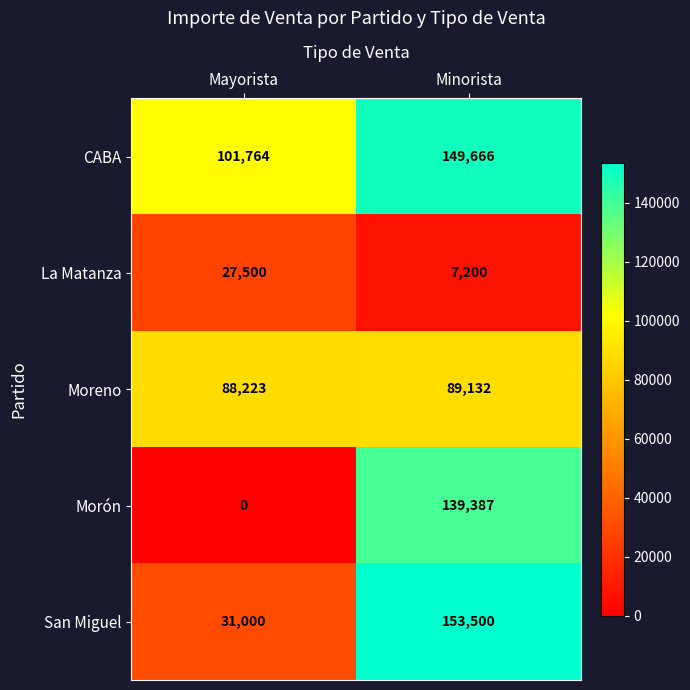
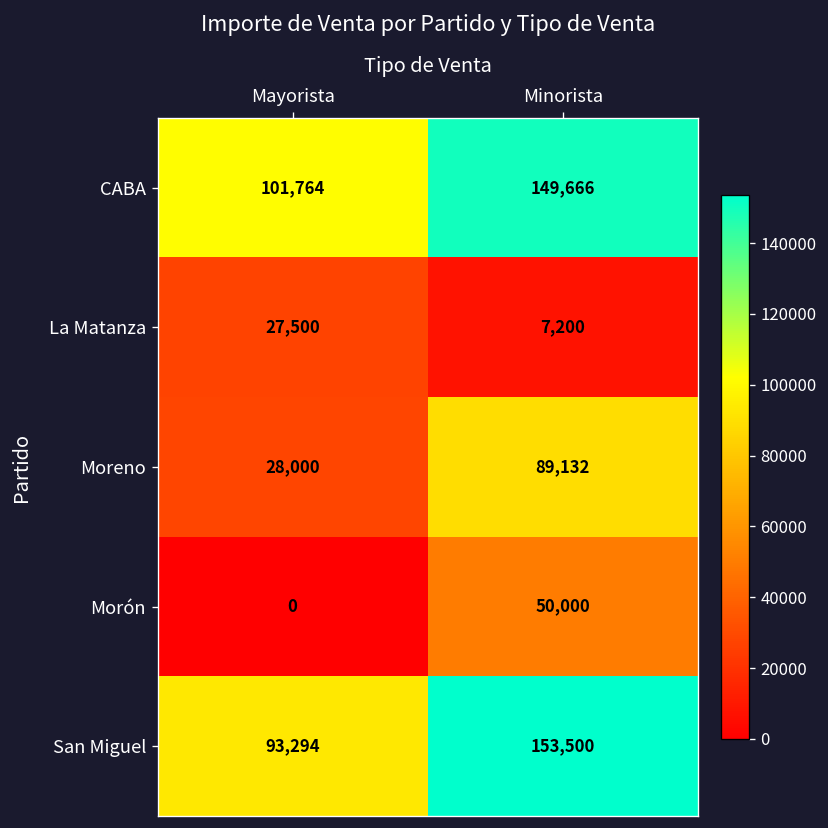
Moreno, Mayorista: 88,223 -> 28,000
Morón, Minorista: 139,387 -> 50,000
San Miguel, Mayorista: 31,000 -> 93,294
